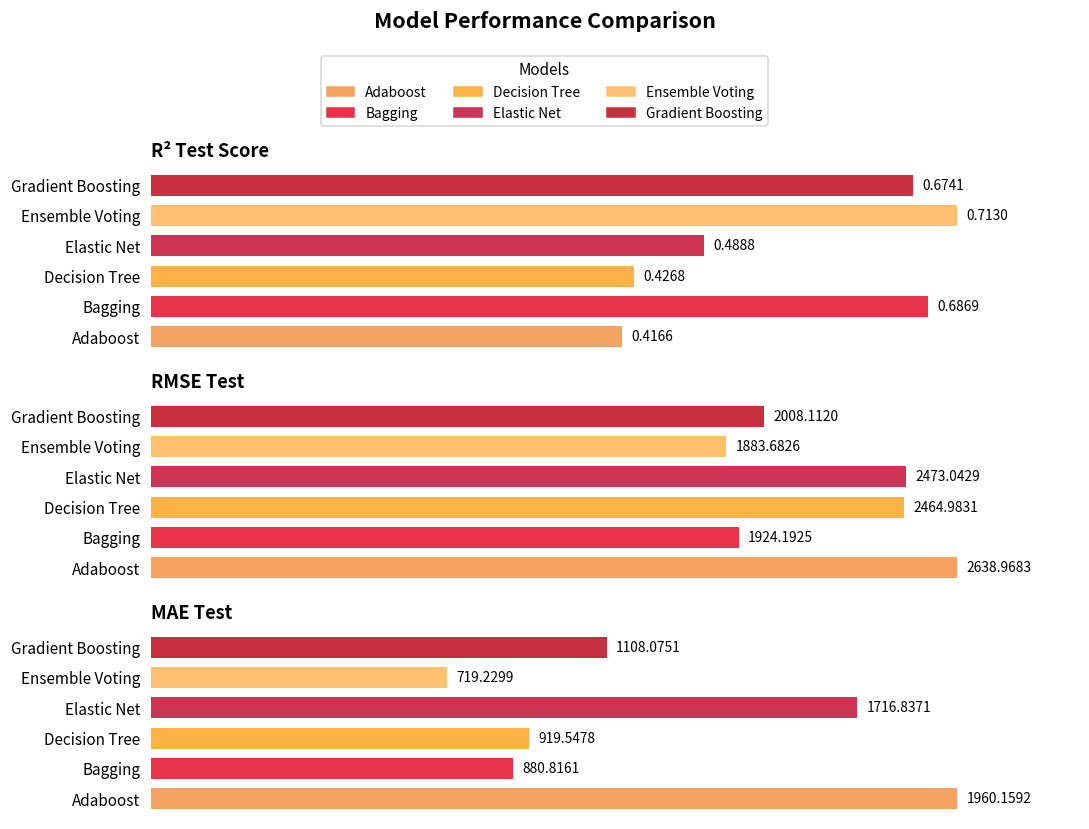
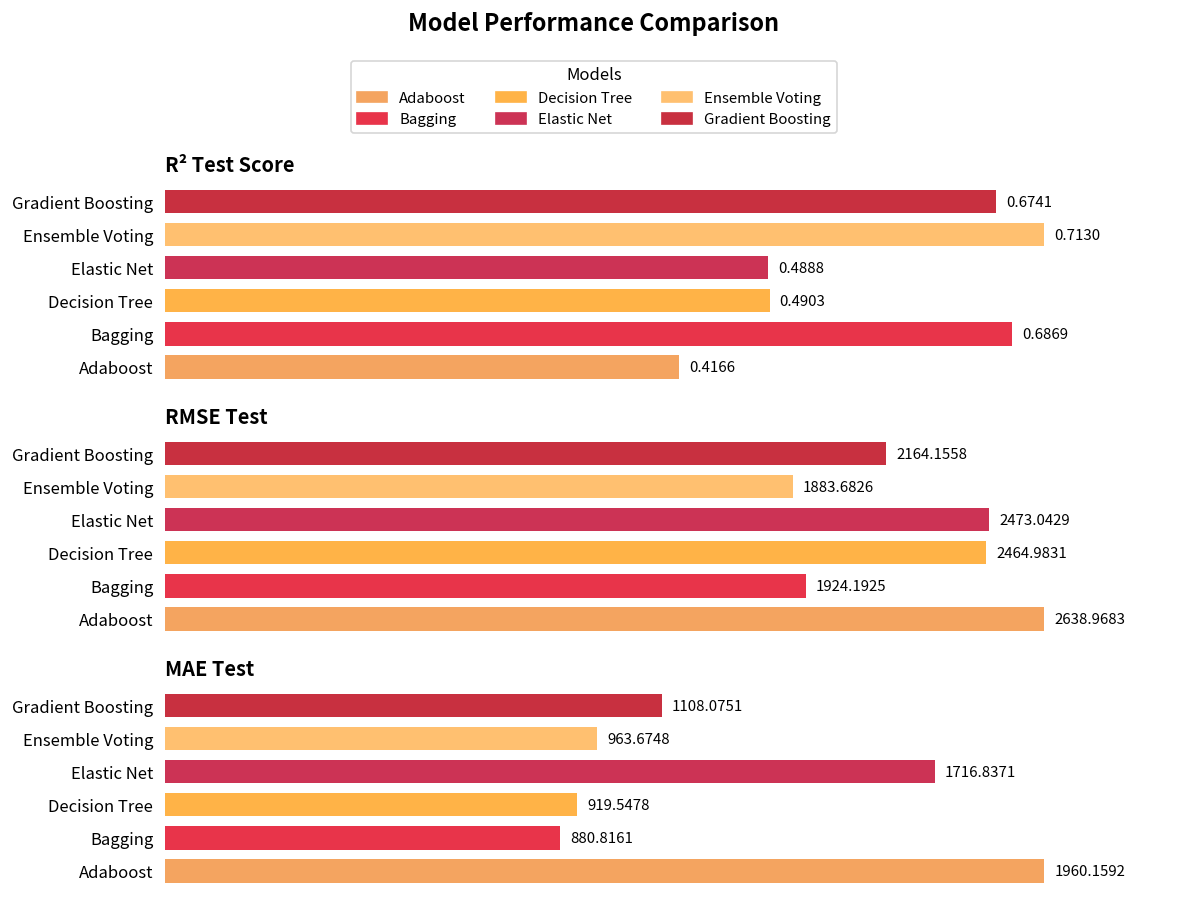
R² Test Score, Decision Tree: 0.4268 -> 0.4903
RMSE Test, Gradient Boosting: 2008.1120 -> 2164.1558
MAE Test, Ensemble Voting: 719.2299 -> 963.6748
